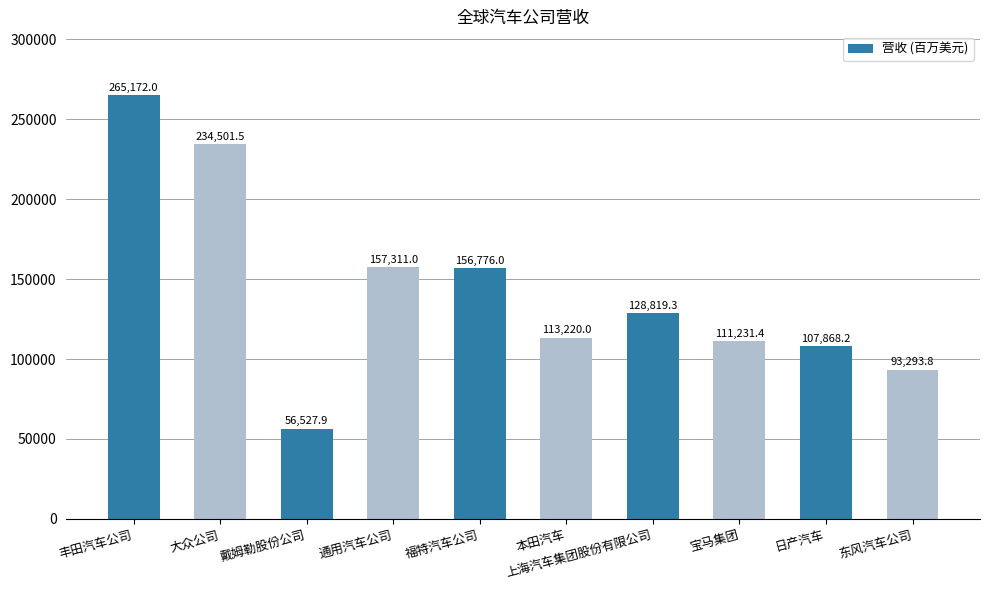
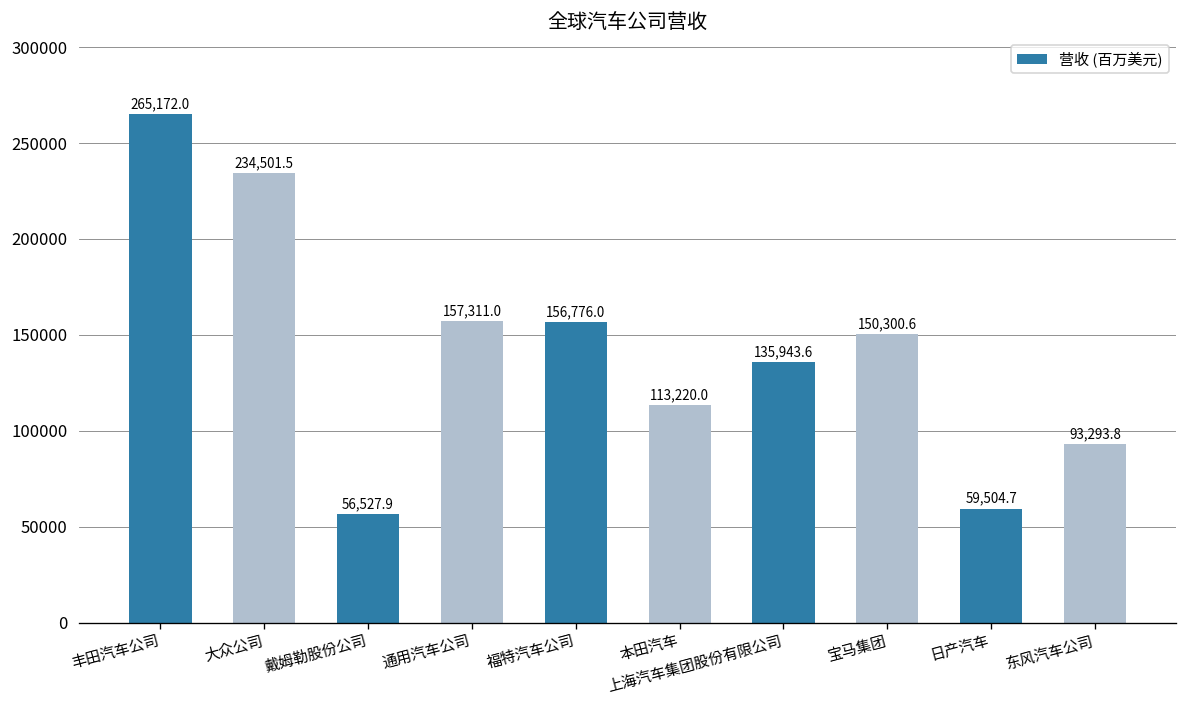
上海汽车集团股份有限公司: 128,819.3 -> 135,943.6
宝马集团: 111,231.4 -> 150,300.6
日产汽车: 107,868.2 -> 59,504.7
